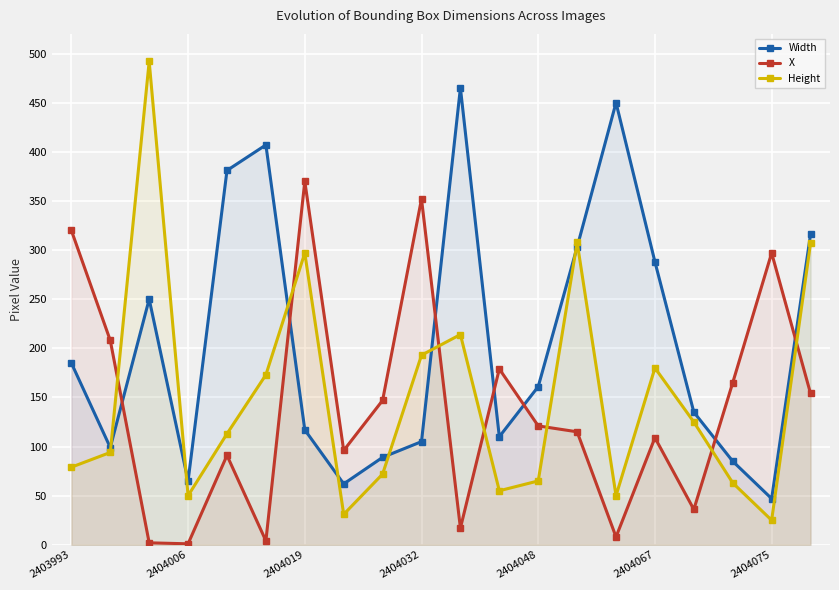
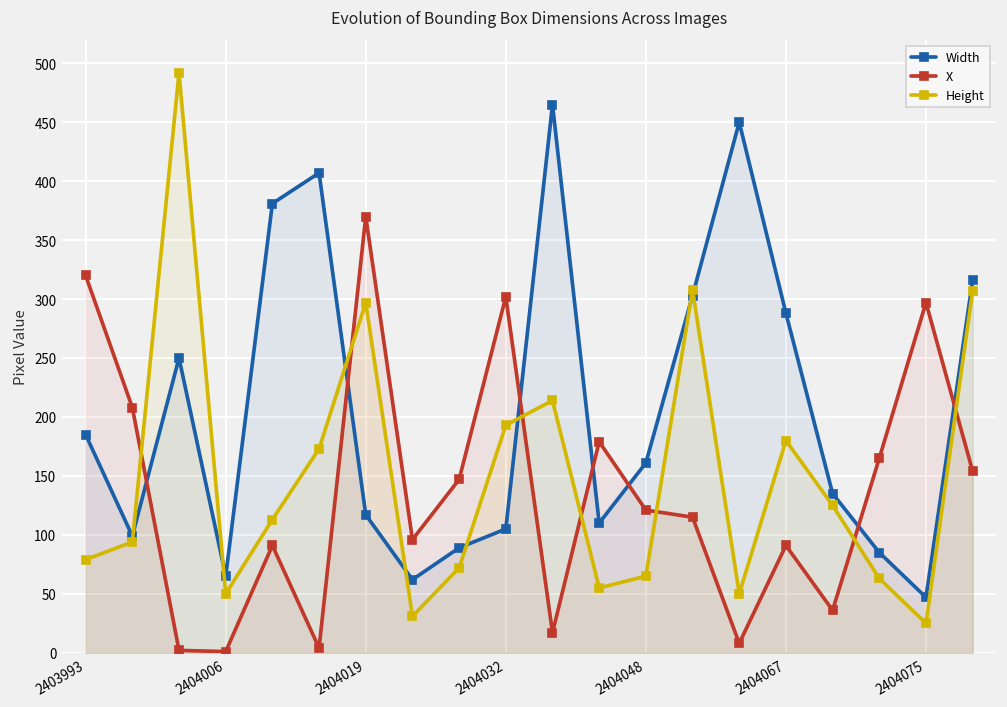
X, 2404032: 350 -> 300
X, 2404067: 110 -> 90
